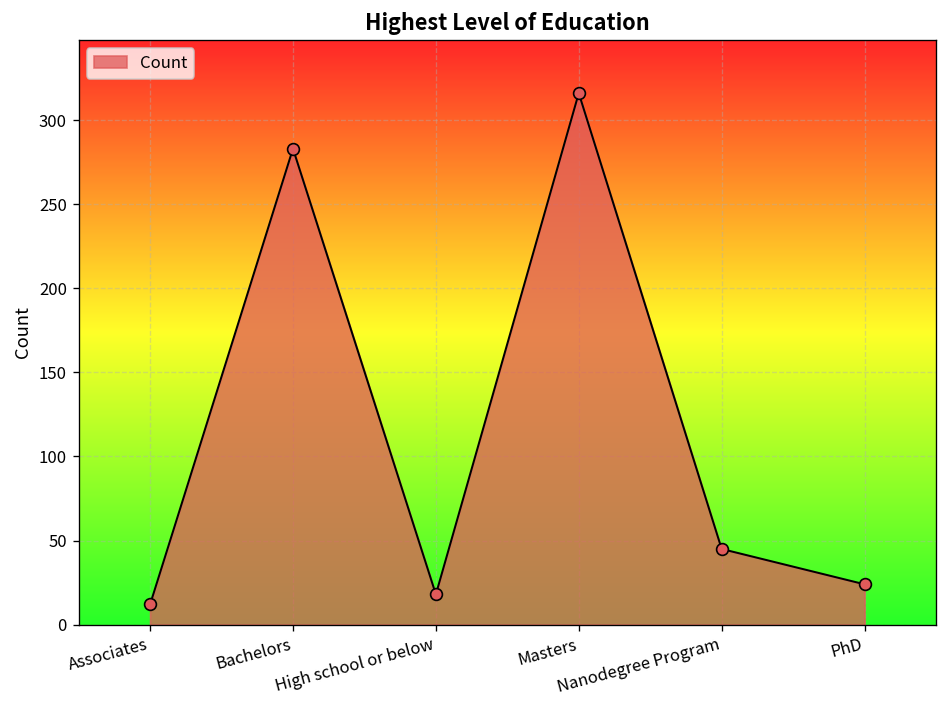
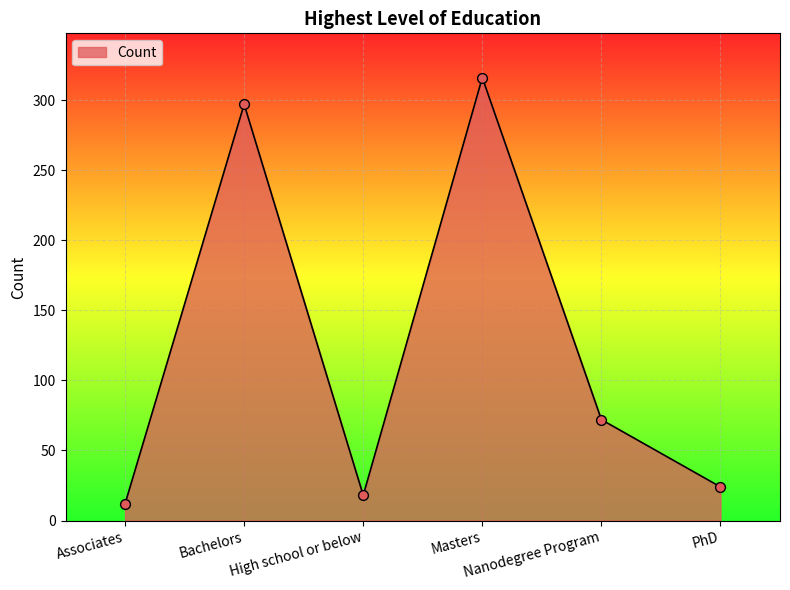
Bachelors: 283 -> 297
Nanodegree Program: 45 -> 72
